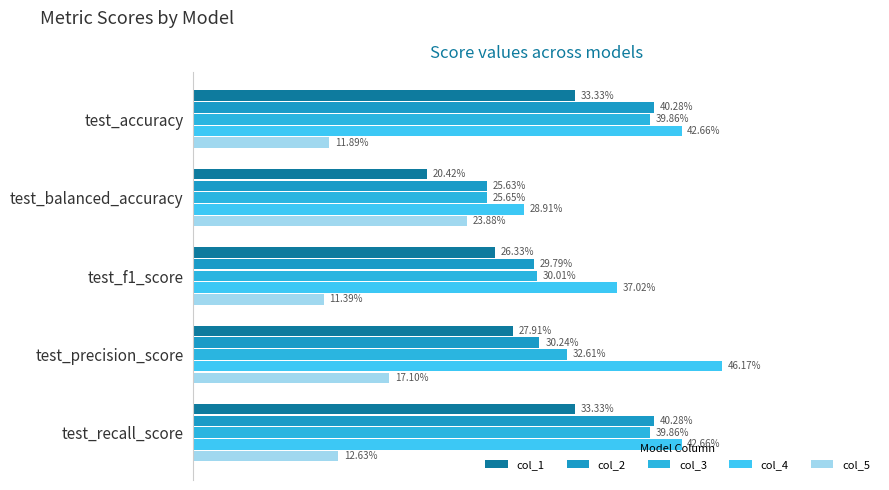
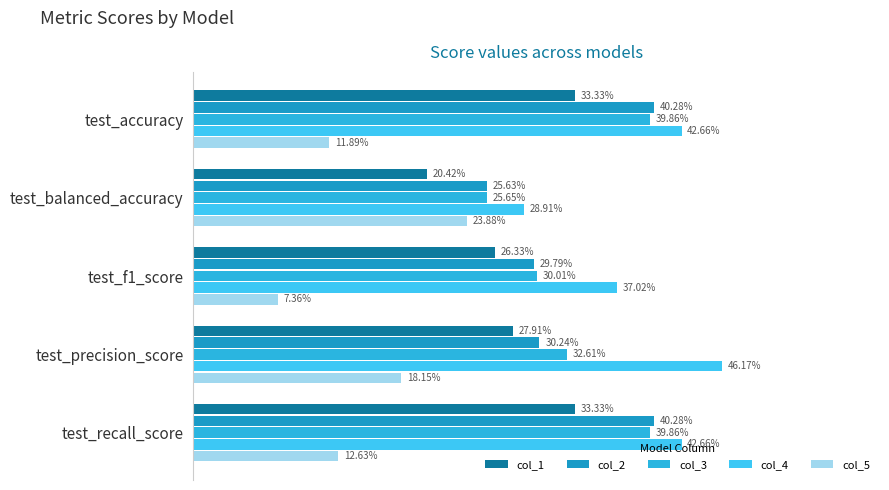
col_5, test_f1_score: 11.39% -> 7.36%
col_5, test_precision_score: 17.10% -> 18.15%
